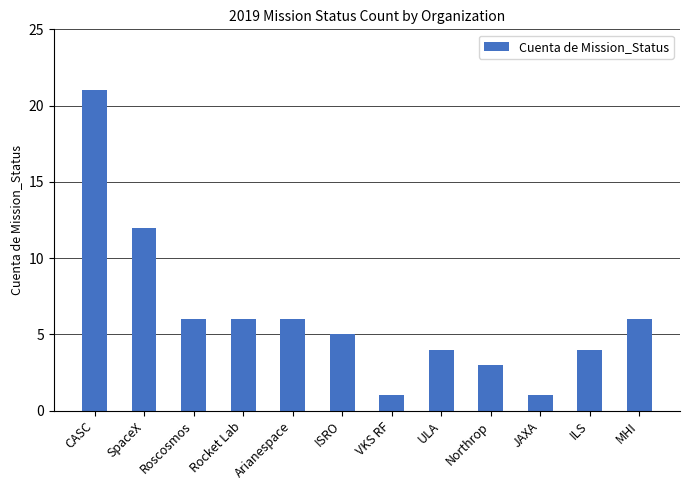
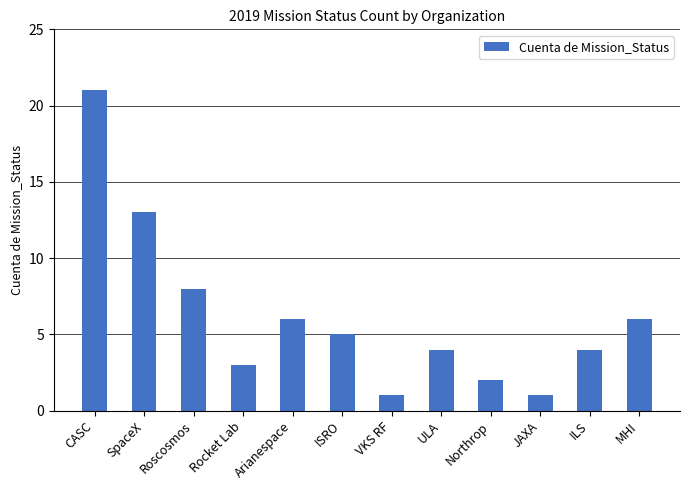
SpaceX: 12 -> 13
Roscosmos: 6 -> 8
Rocket Lab: 6 -> 3
Northrop: 3 -> 2
